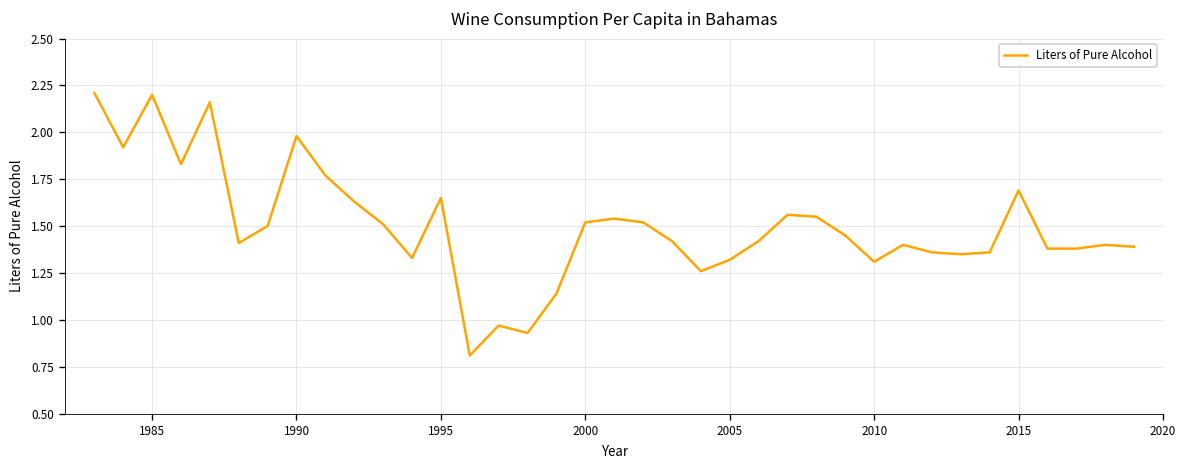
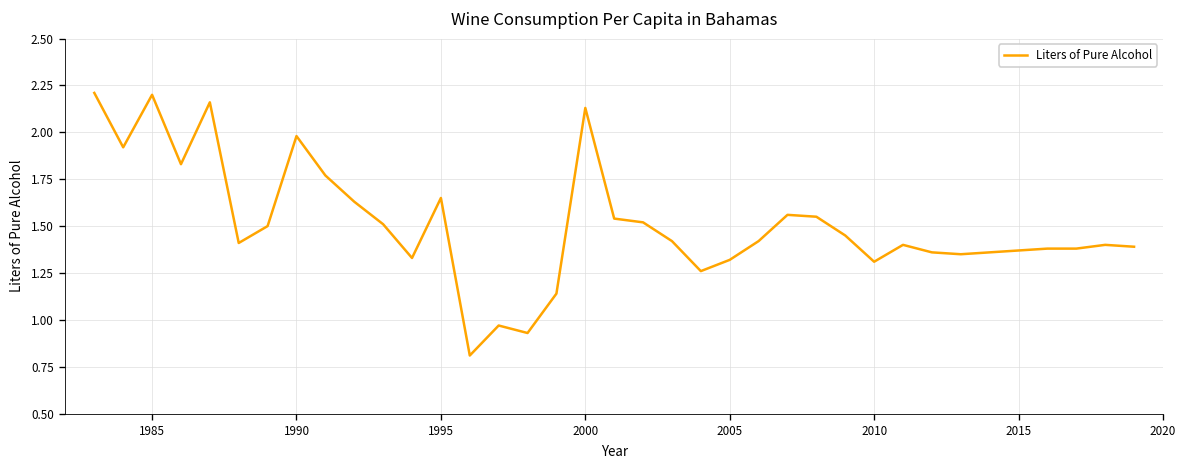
2000: 1.52 -> 2.13
2015: 1.69 -> 1.37
